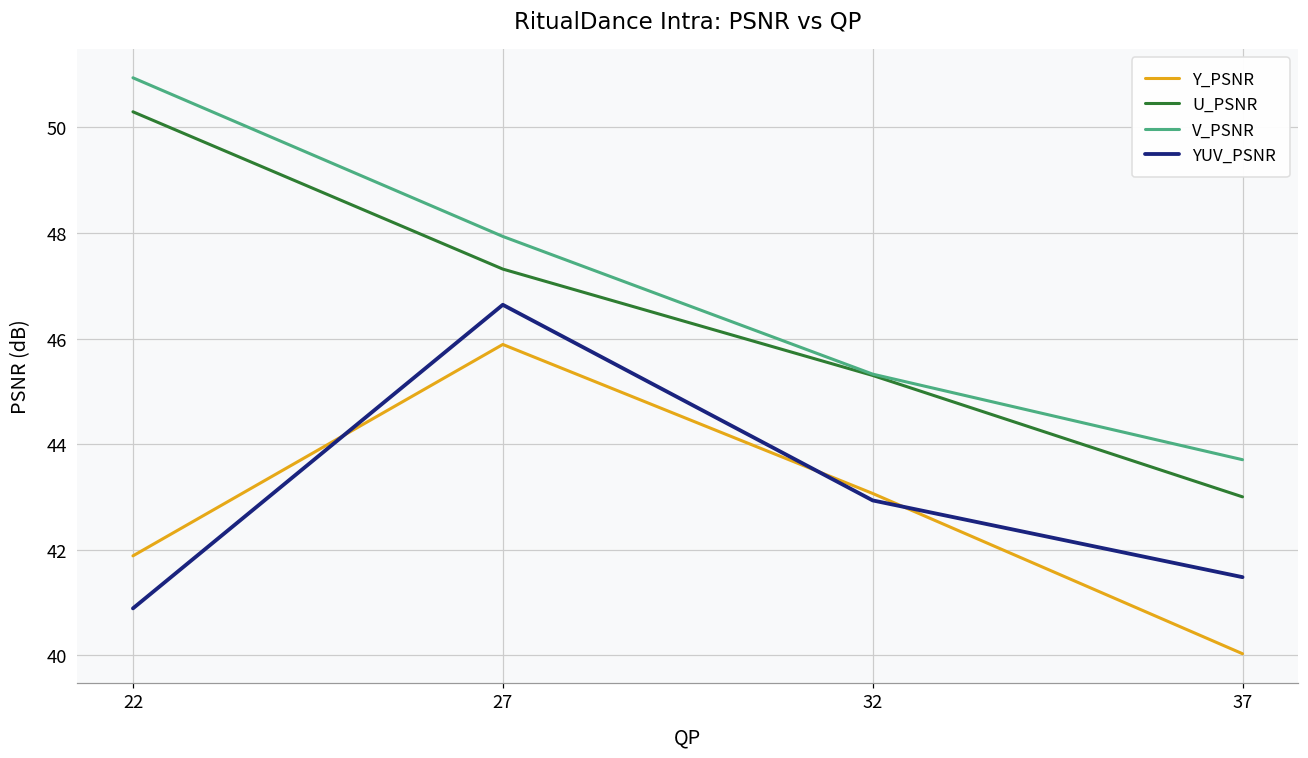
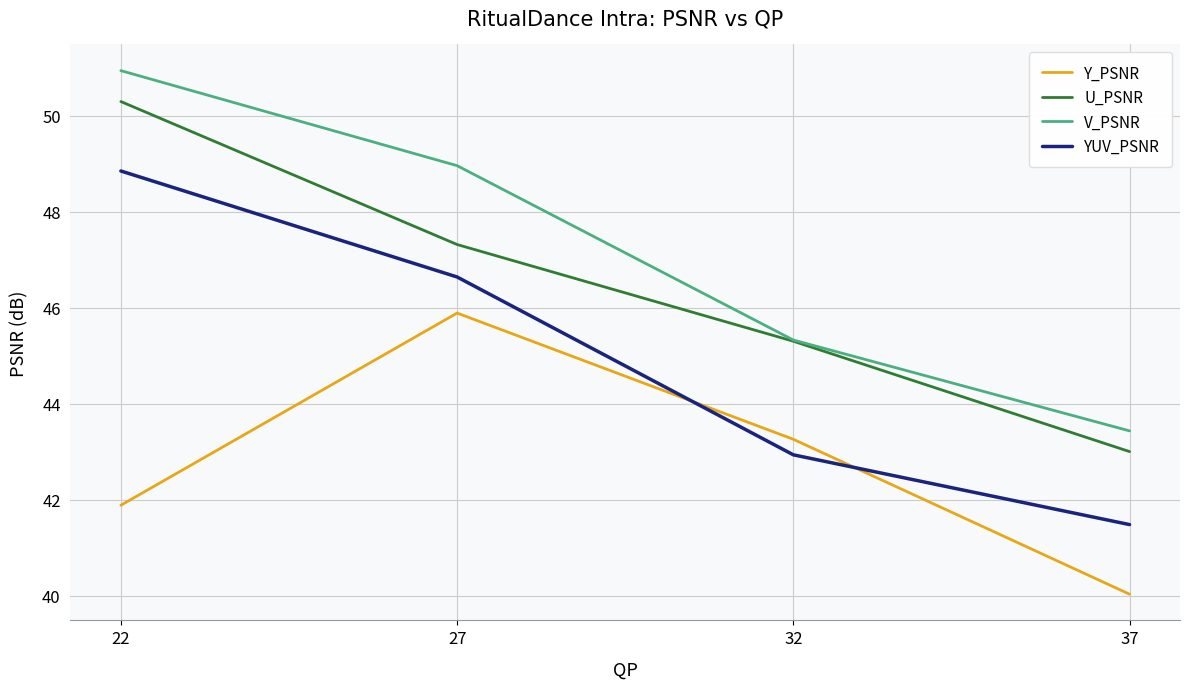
YUV_PSNR, 22: 40.9 -> 48.8
V_PSNR, 27: 47.9 -> 49.0
Y_PSNR, 32: 43.1 -> 43.3
V_PSNR, 37: 43.7 -> 43.4
